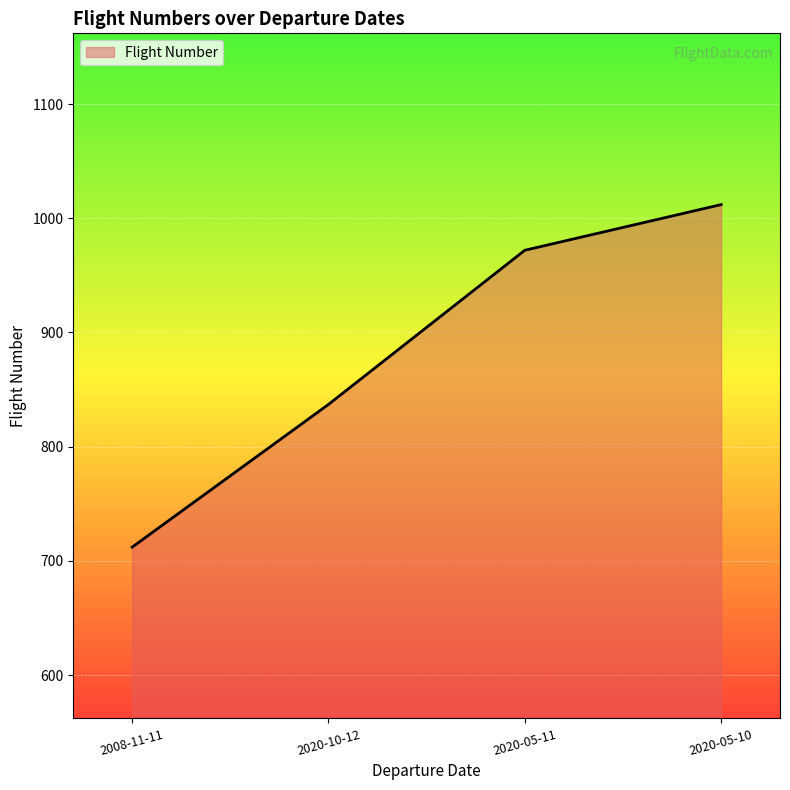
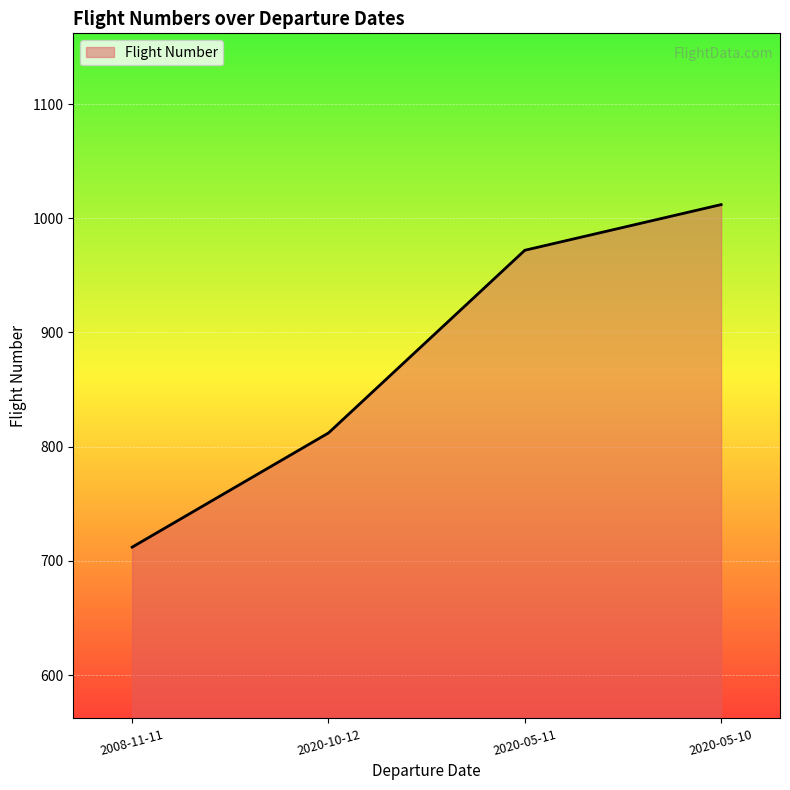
2020-10-12: 837 -> 812
